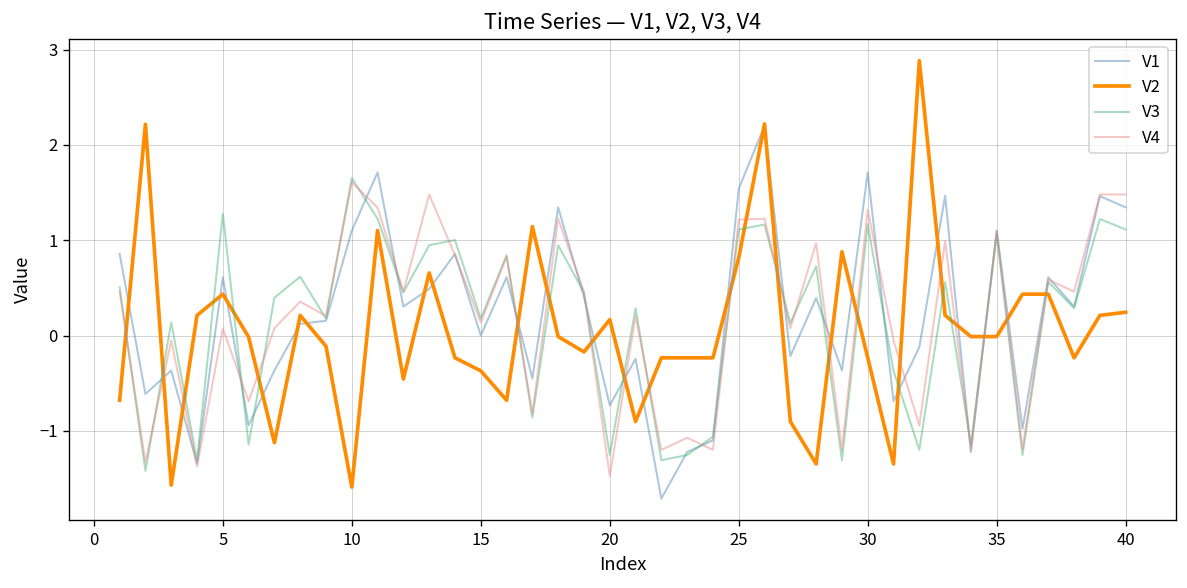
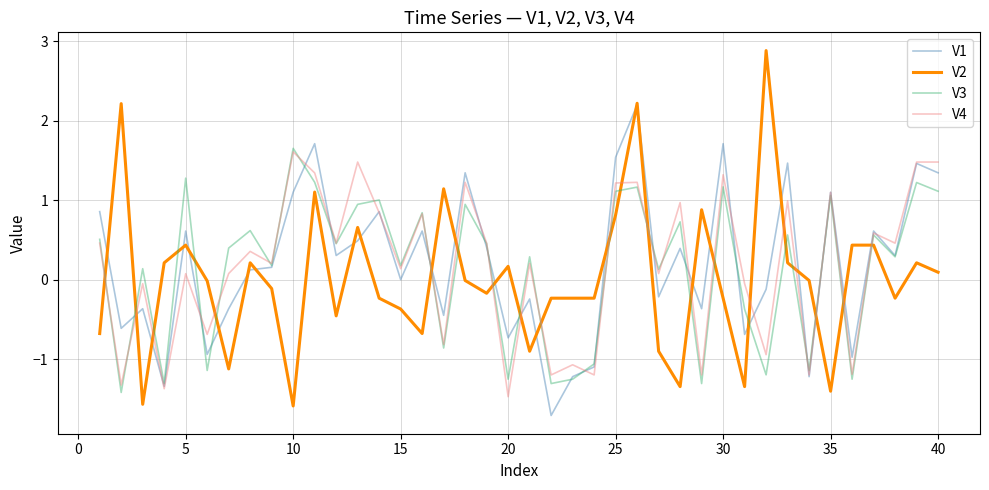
V2, 35: 0.0 -> -1.4
V2, 40: 0.2 -> 0.1
